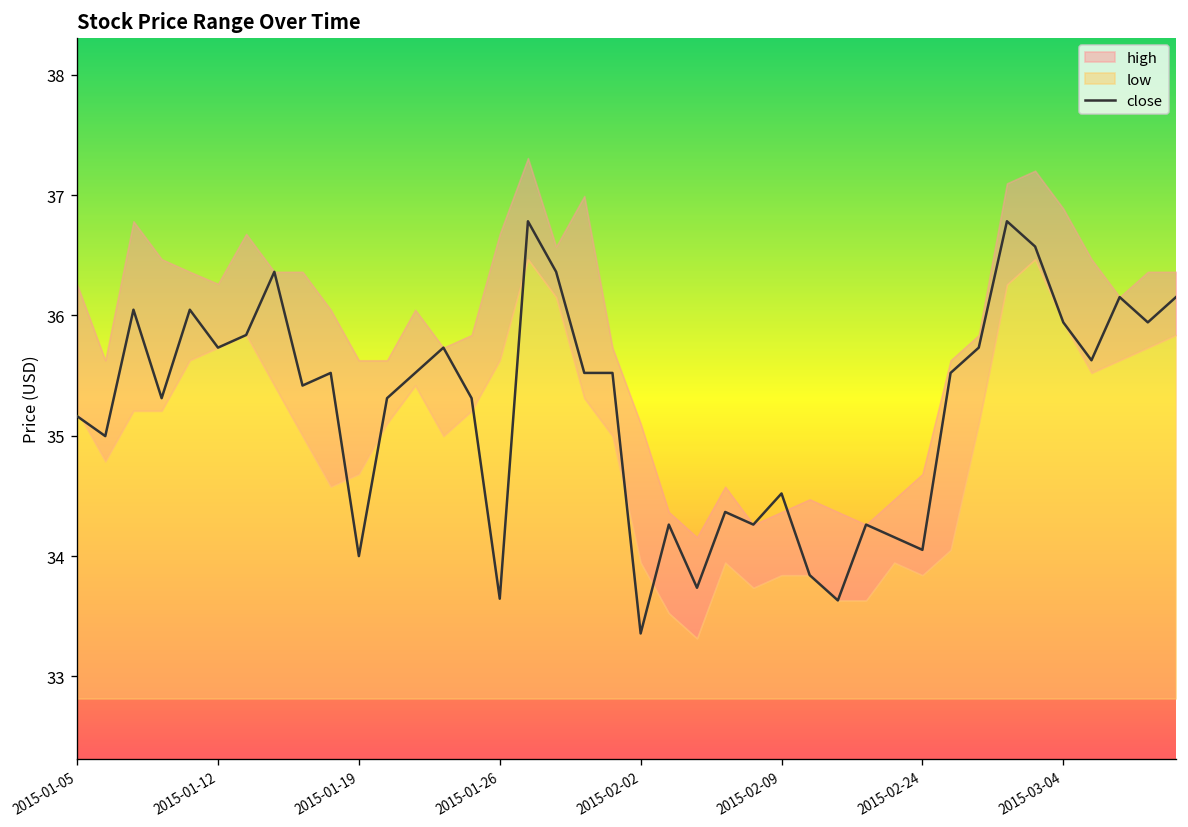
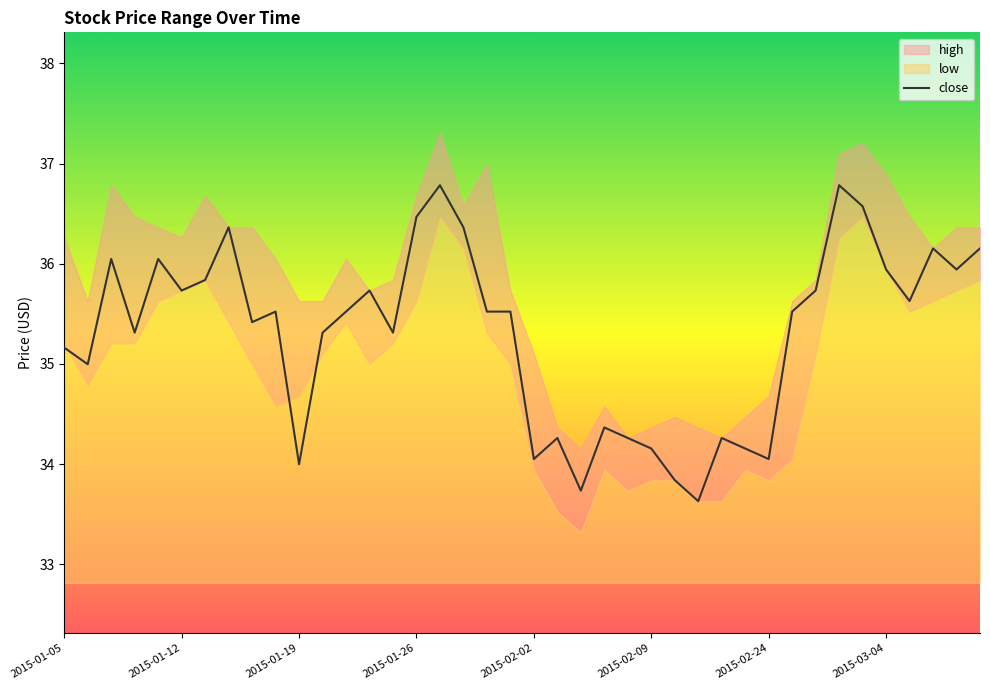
close, 2015-01-26: 33.64 -> 36.47
close, 2015-02-02: 33.36 -> 34.05
close, 2015-02-09: 34.52 -> 34.16
